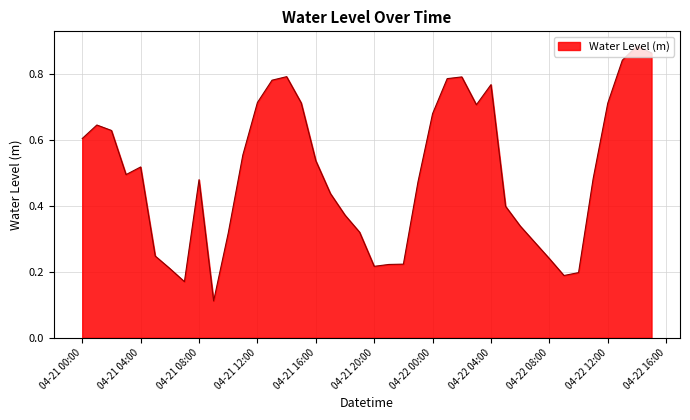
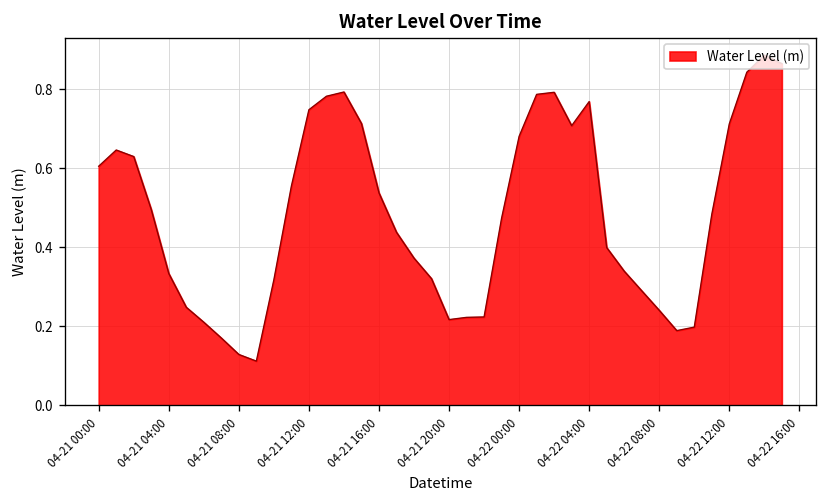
04-21 04:00: 0.52 -> 0.33
04-21 08:00: 0.48 -> 0.13
04-21 12:00: 0.71 -> 0.75
